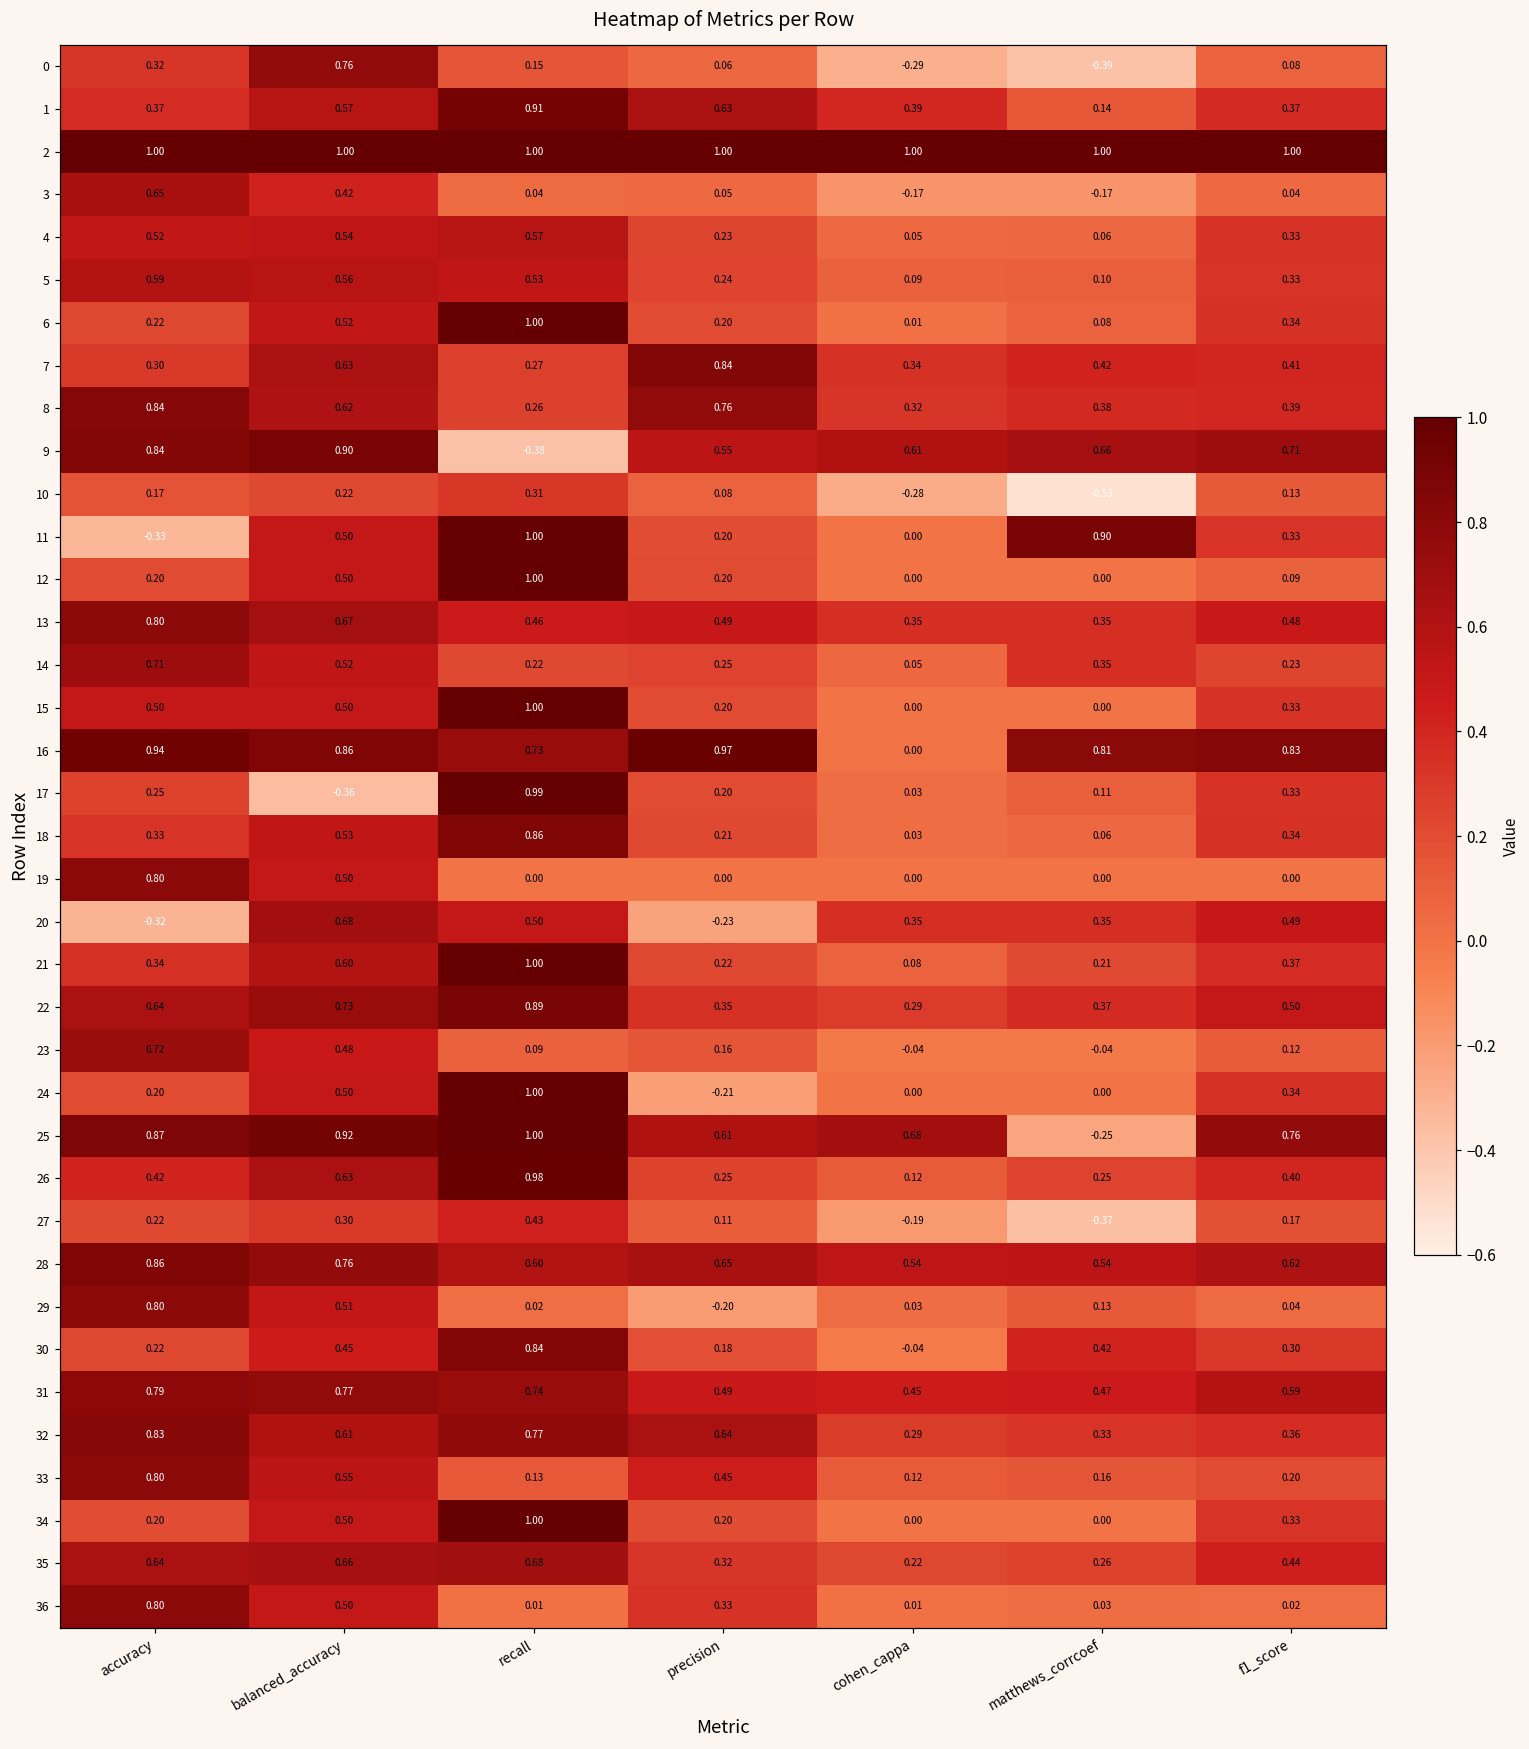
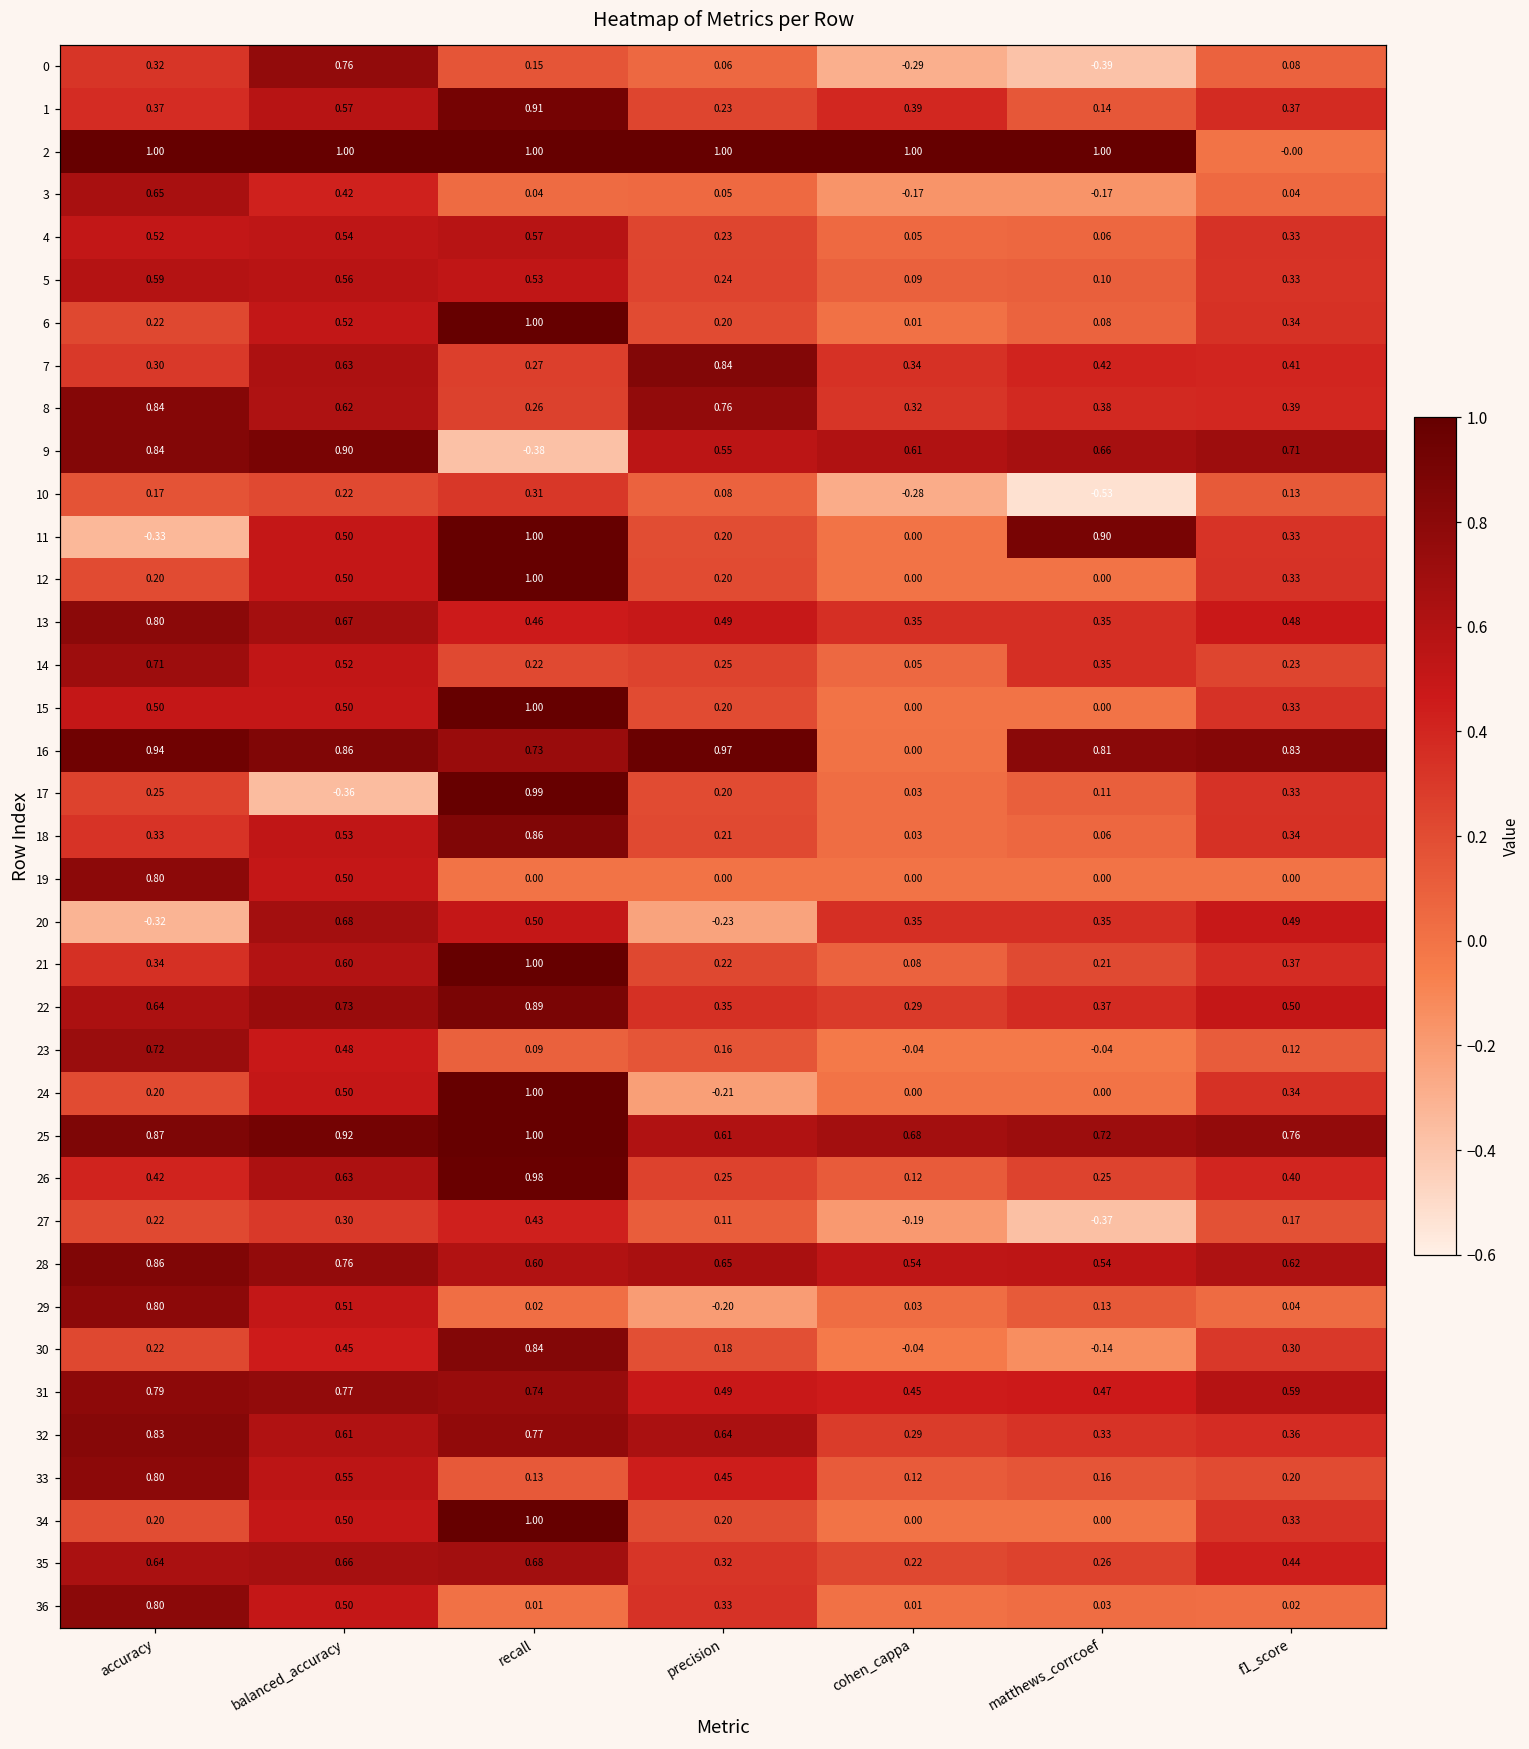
1, precision: 0.63 -> 0.23
2, f1_score: 1.00 -> -0.00
12, f1_score: 0.09 -> 0.33
25, matthews_corrcoef: -0.25 -> 0.72
30, matthews_corrcoef: 0.42 -> -0.14
